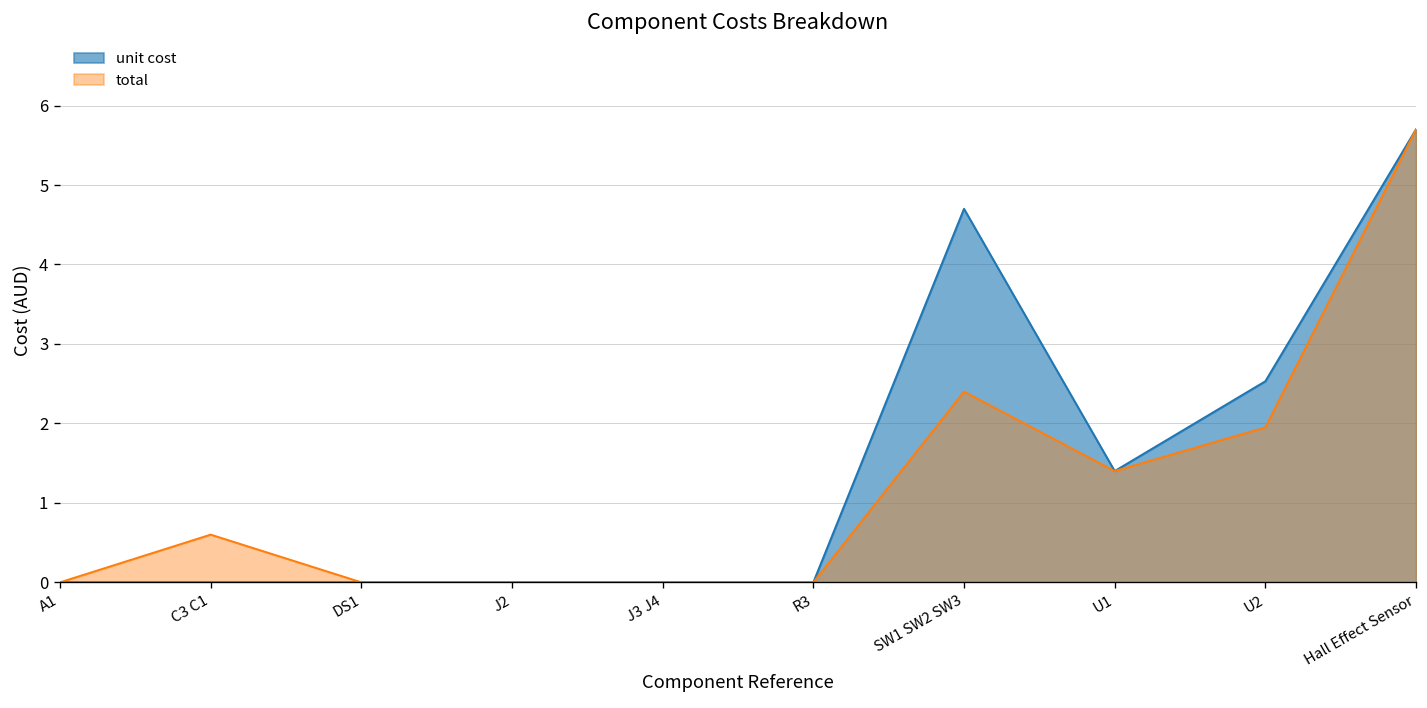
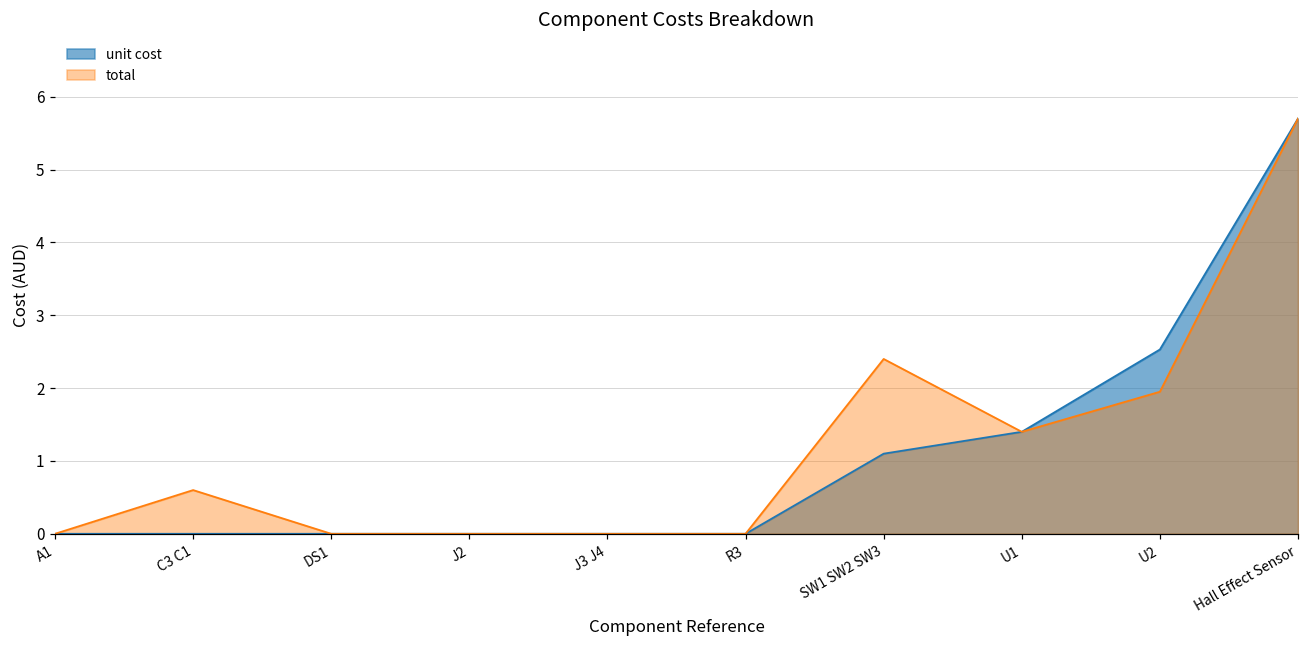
unit cost, SW1 SW2 SW3: 4.7 -> 1.1
